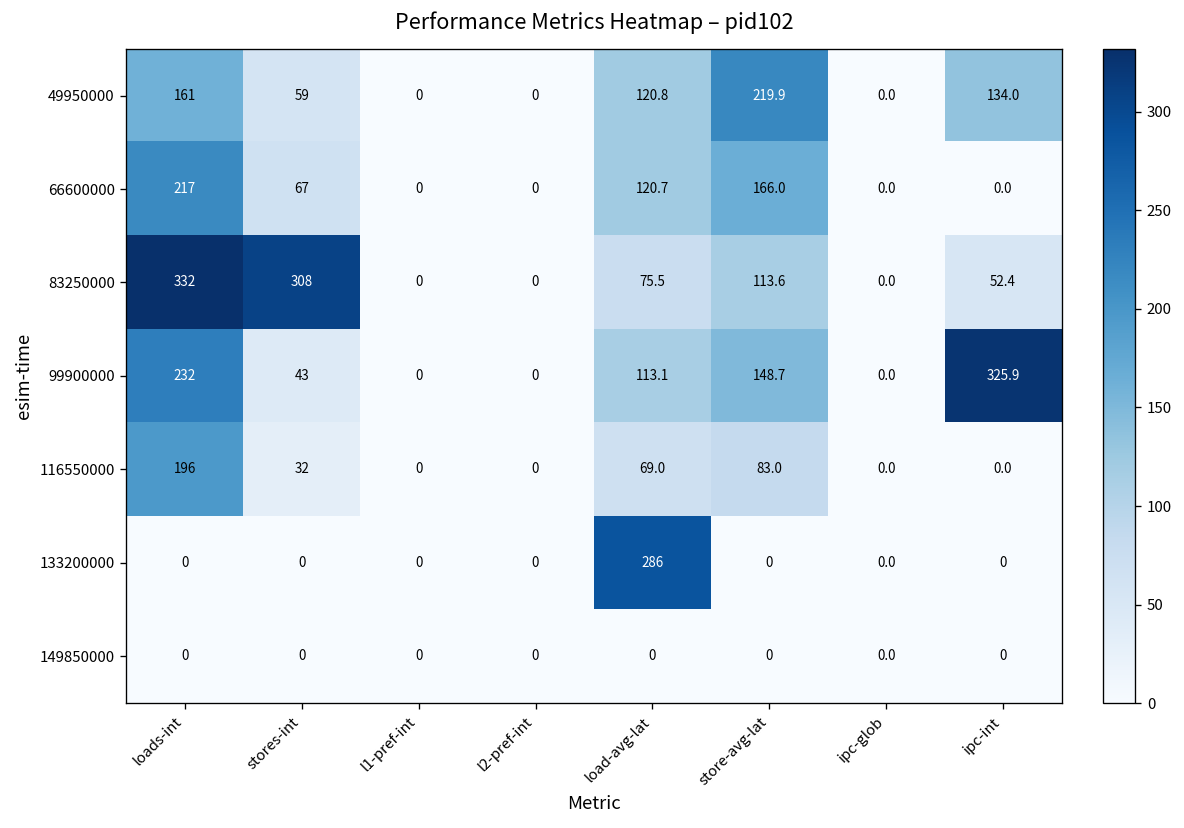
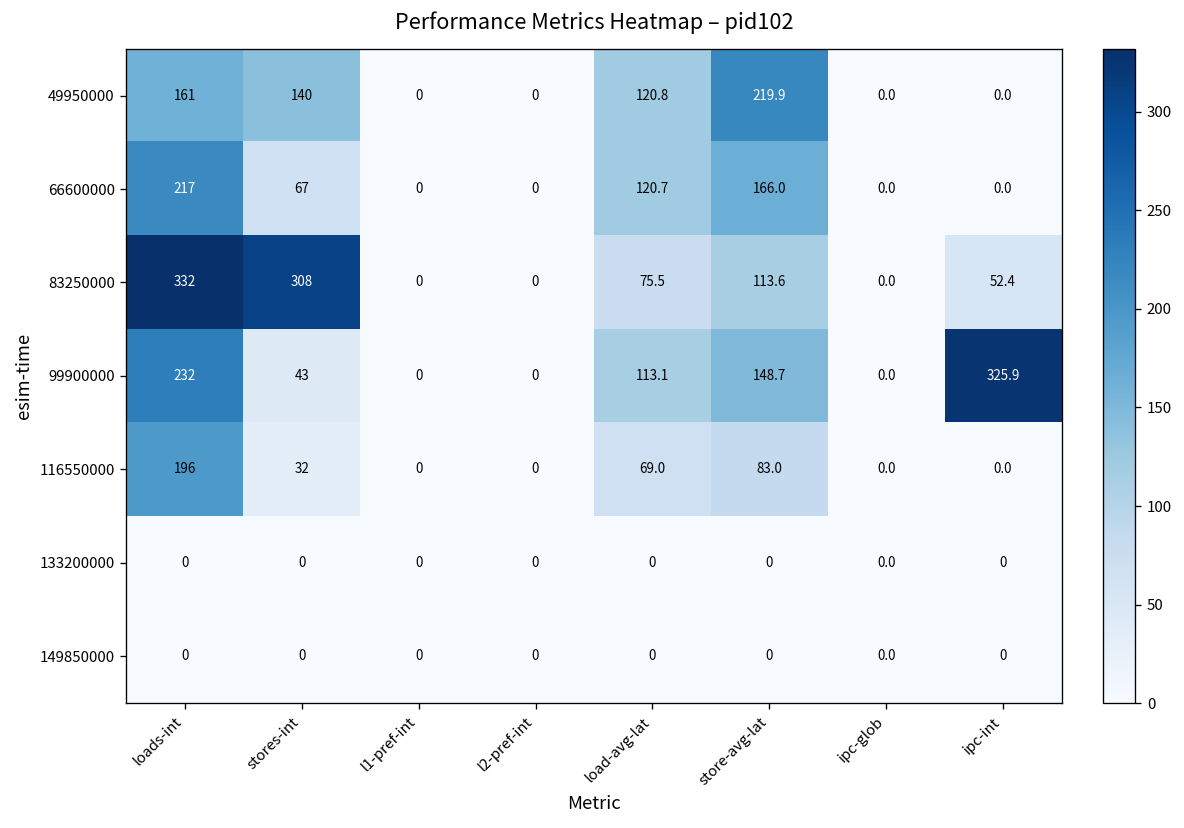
49950000, stores-int: 59 -> 140
49950000, ipc-int: 134.0 -> 0.0
133200000, load-avg-lat: 286 -> 0
